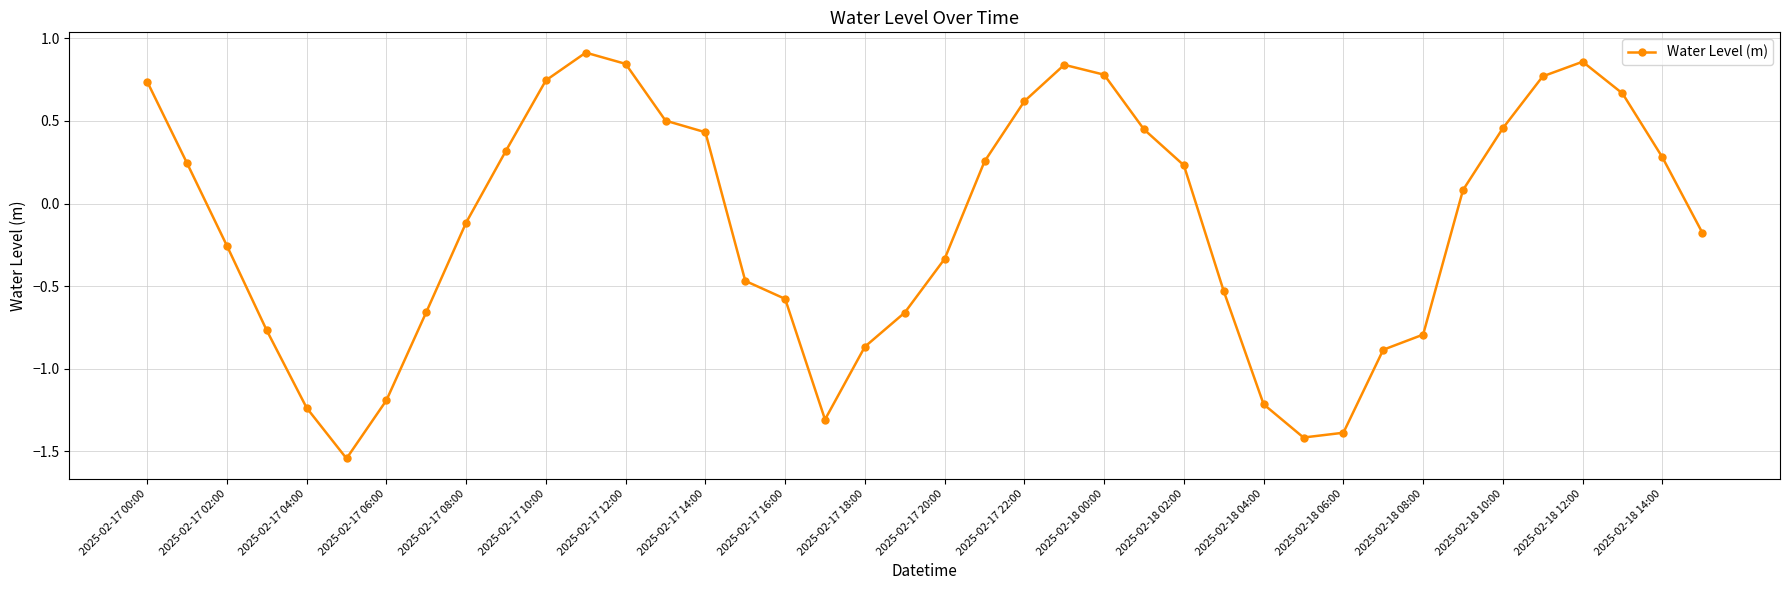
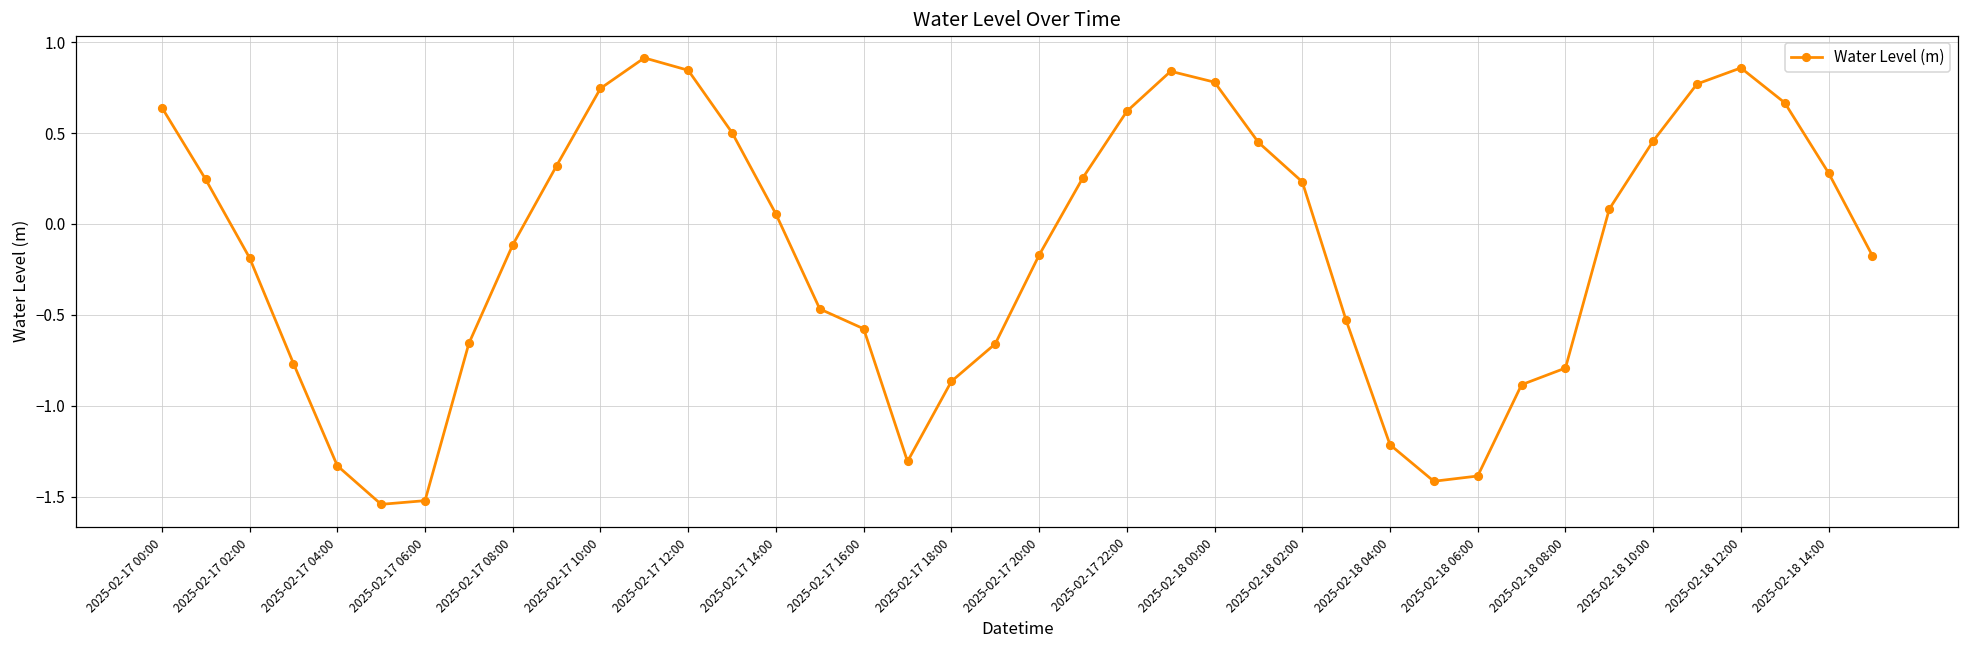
2025-02-17 00:00: 0.74 -> 0.64
2025-02-17 02:00: -0.26 -> -0.19
2025-02-17 04:00: -1.24 -> -1.33
2025-02-17 06:00: -1.19 -> -1.52
2025-02-17 14:00: 0.43 -> 0.05
2025-02-17 20:00: -0.33 -> -0.17
